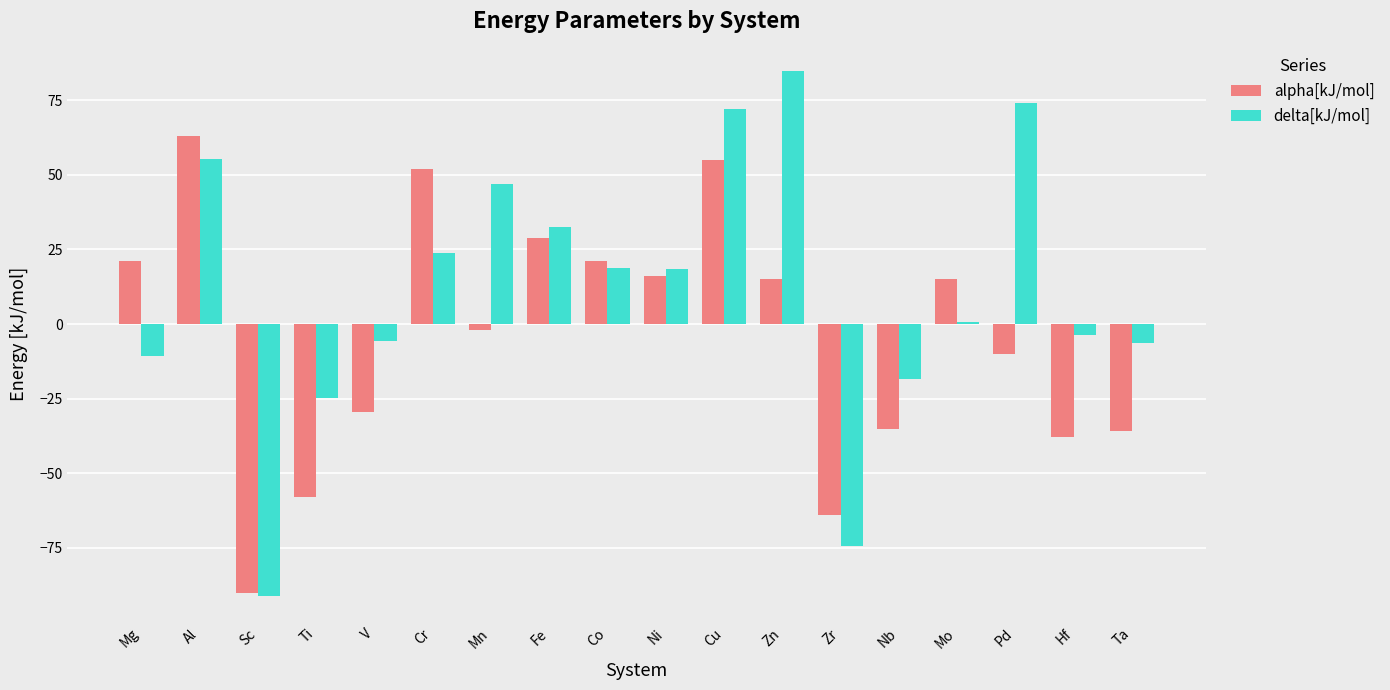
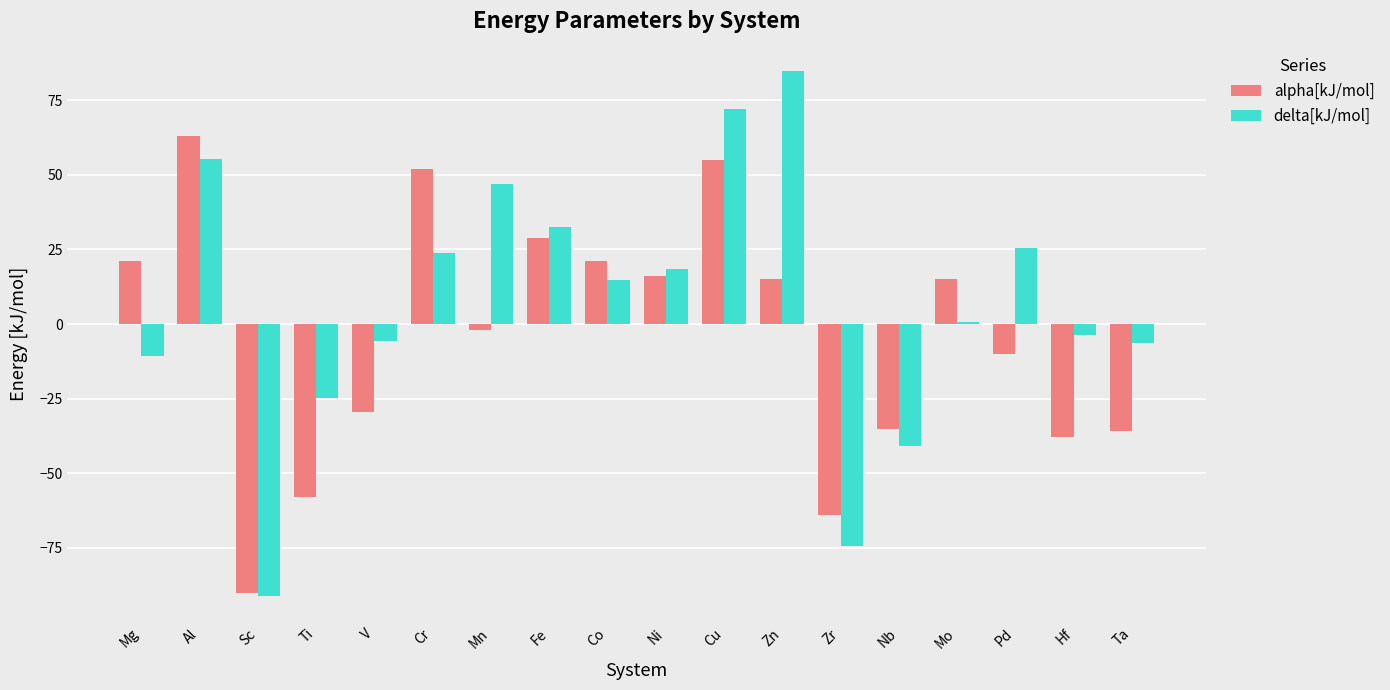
delta[kJ/mol], Co: 19 -> 15
delta[kJ/mol], Nb: -19 -> -41
delta[kJ/mol], Pd: 74 -> 26
